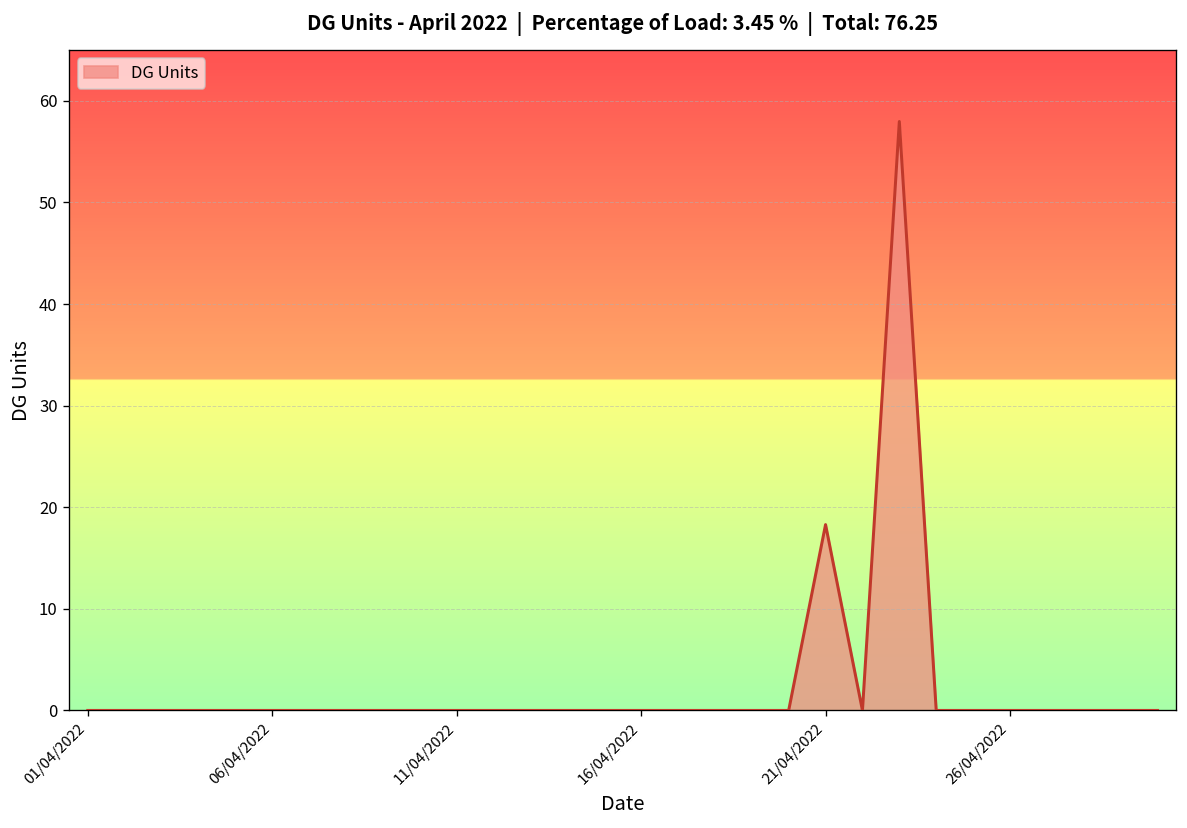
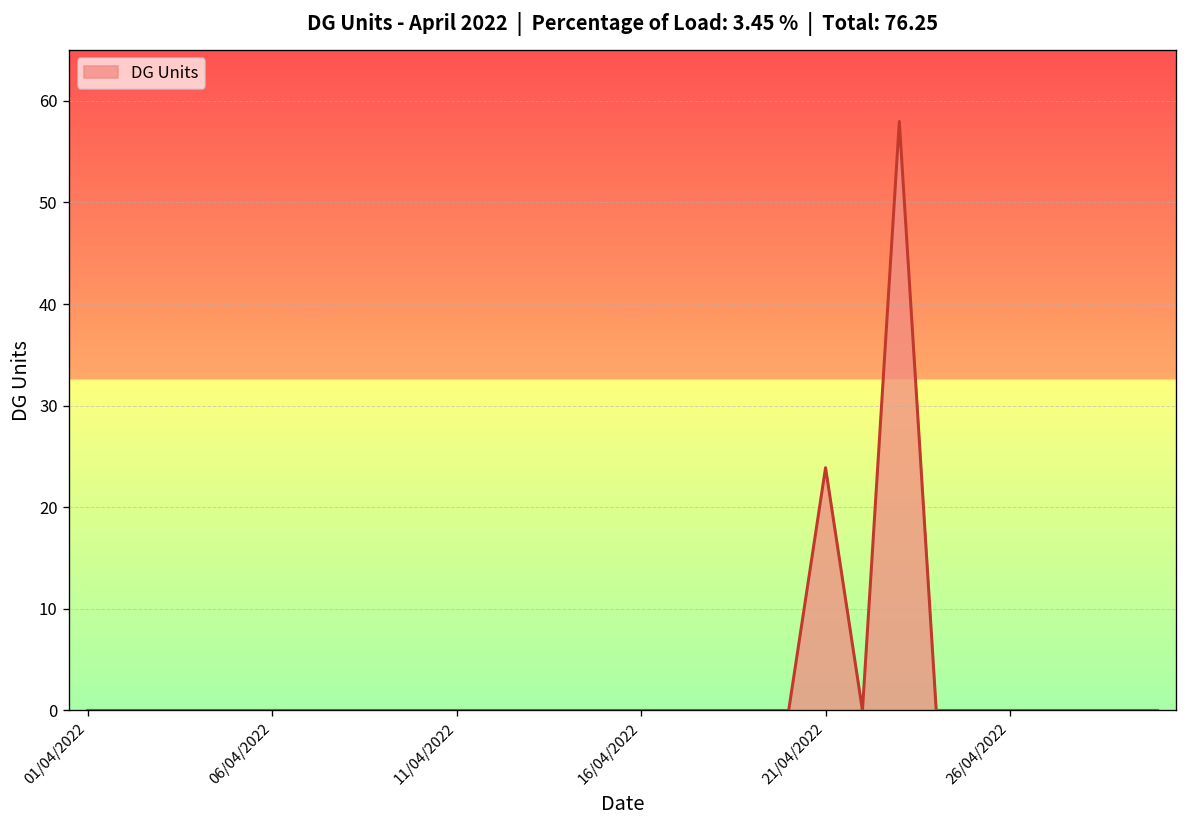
21/04/2022: 18 -> 24
